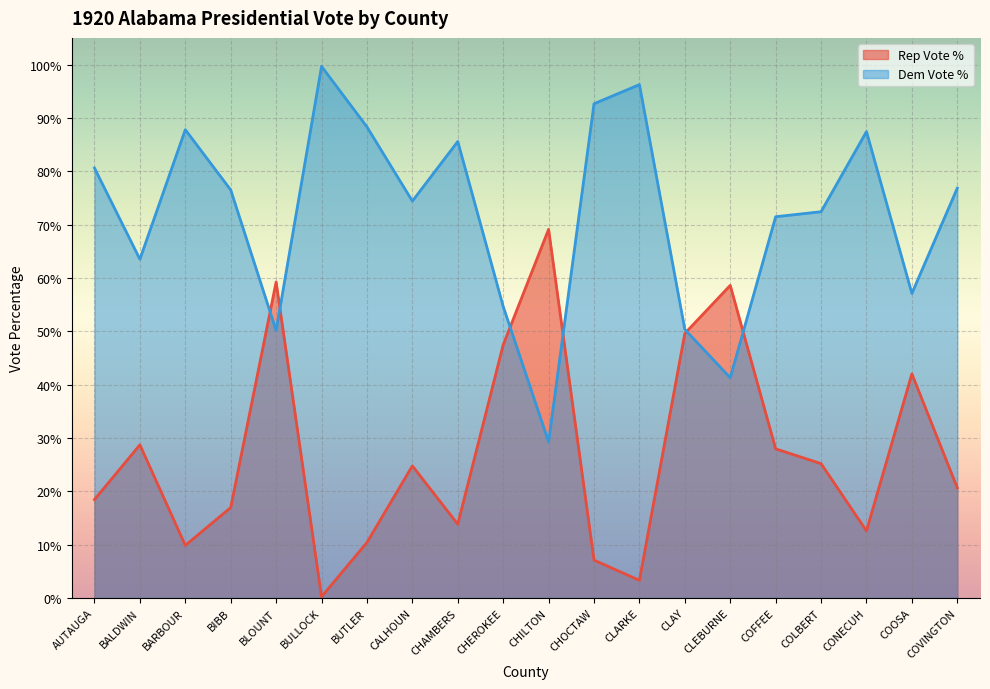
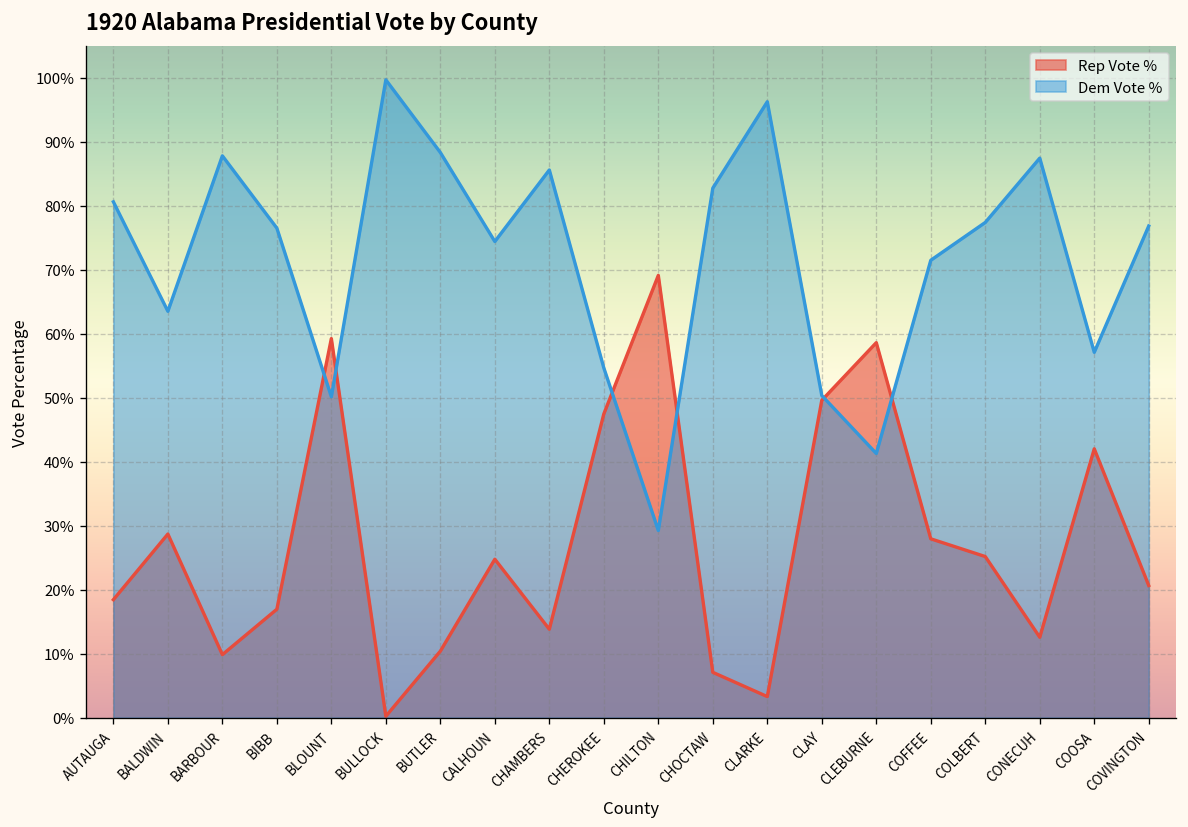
Dem Vote %, CHOCTAW: 93% -> 83%
Dem Vote %, COLBERT: 72% -> 77%
